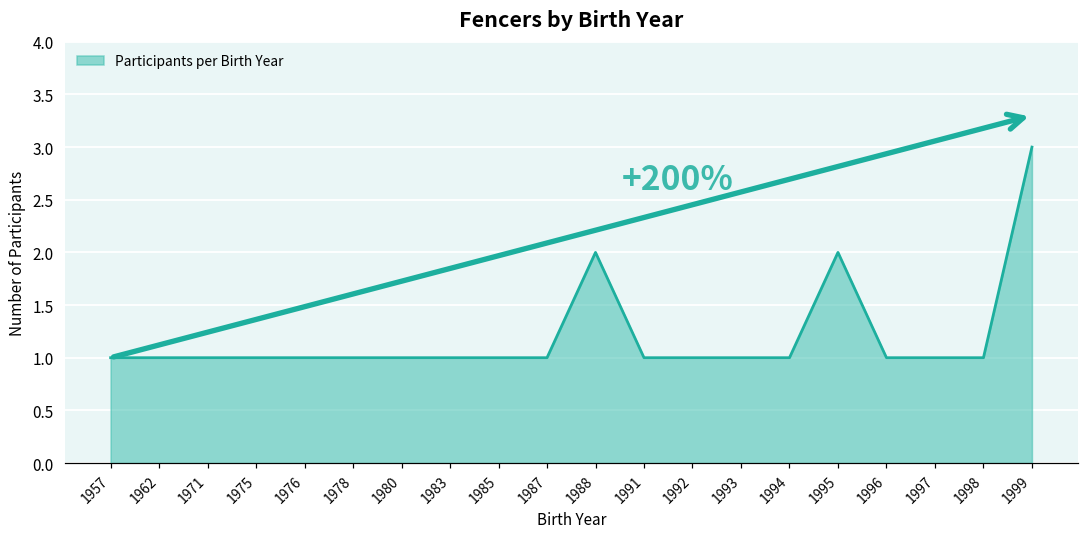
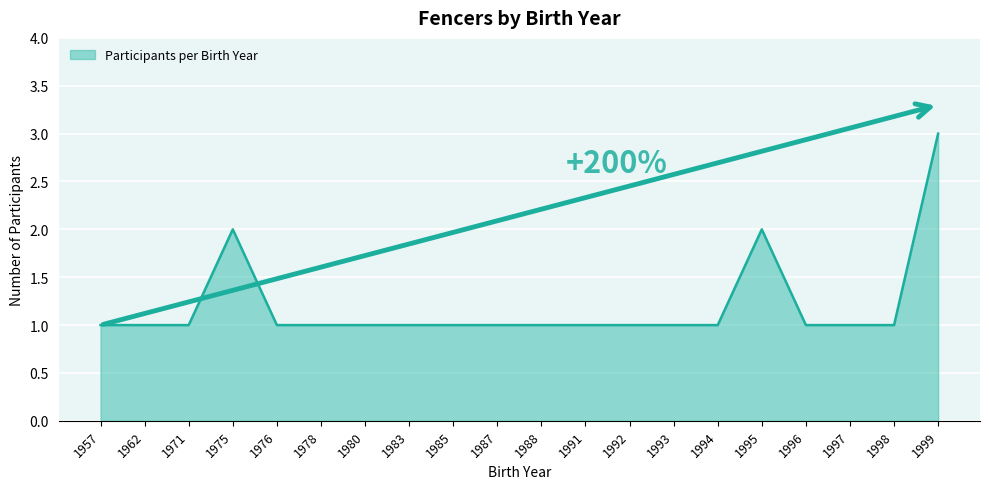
1975: 1 -> 2
1988: 2 -> 1
